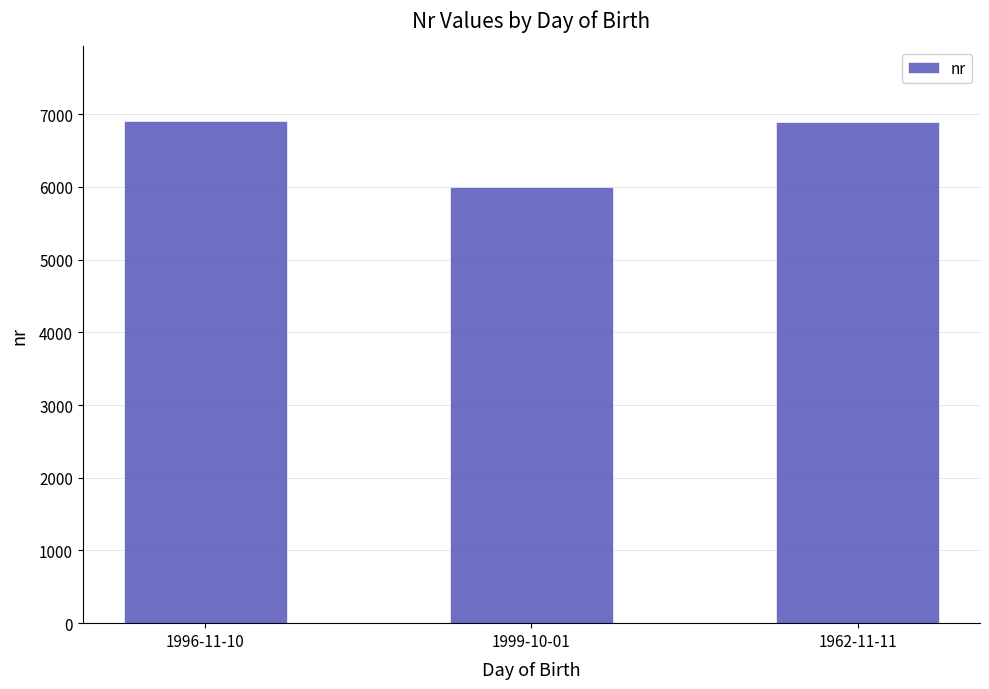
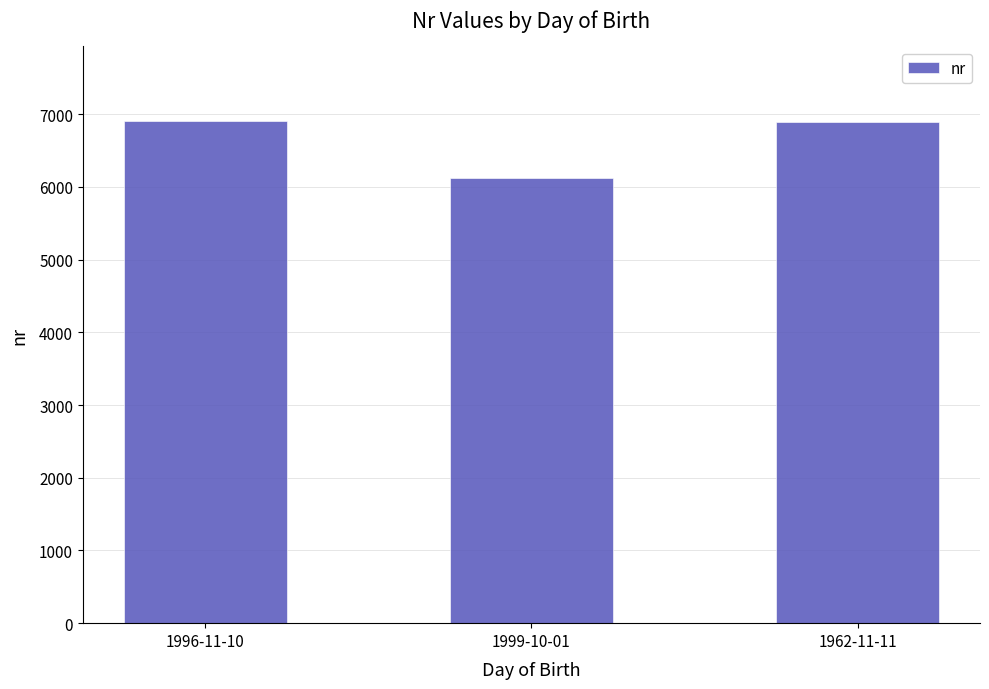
1999-10-01: 6000 -> 6100
